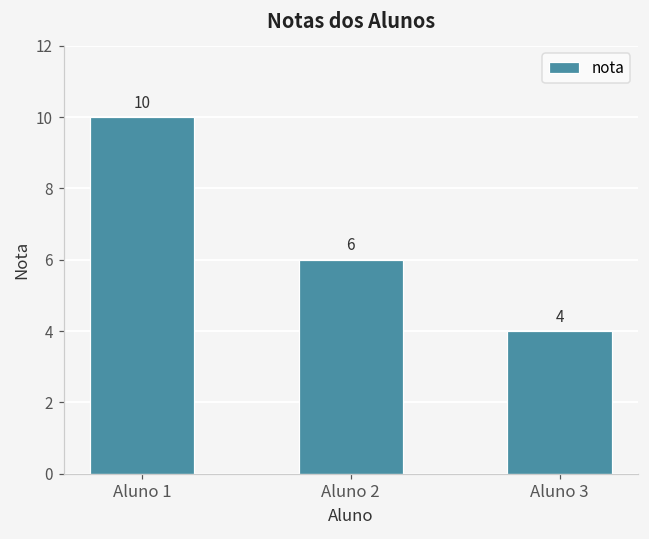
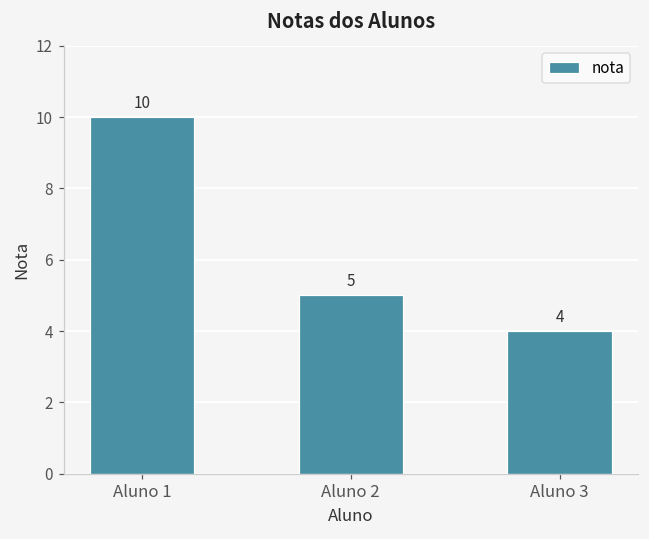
Aluno 2: 6 -> 5
